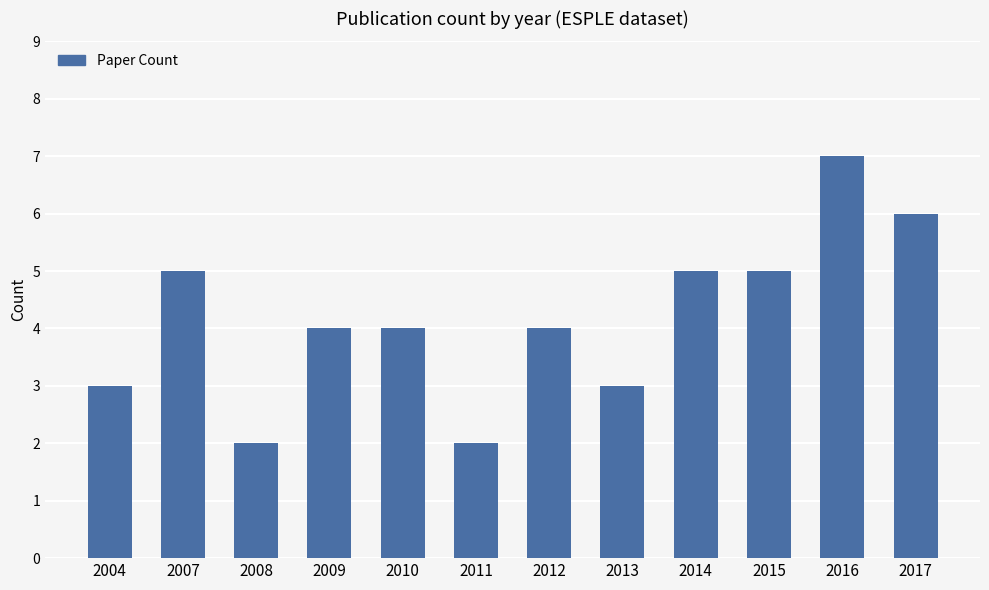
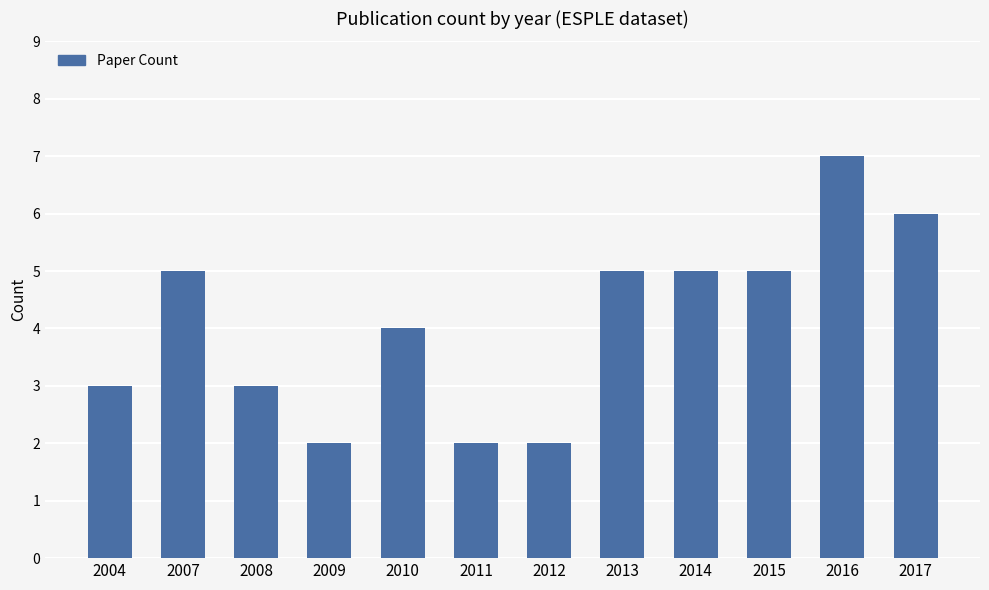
2008: 2 -> 3
2009: 4 -> 2
2012: 4 -> 2
2013: 3 -> 5
